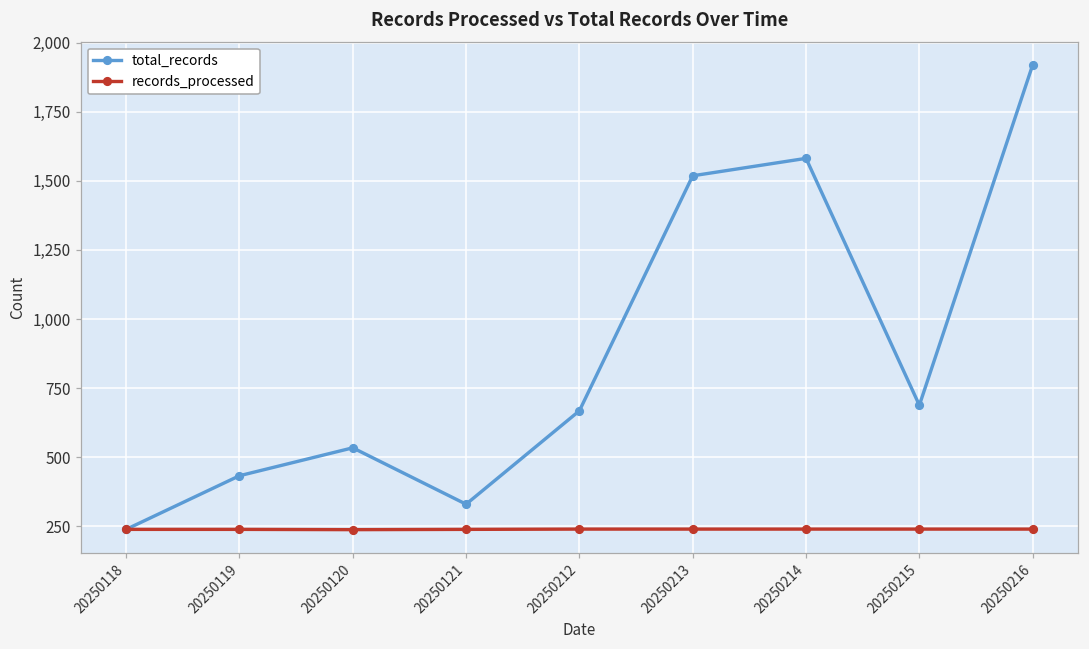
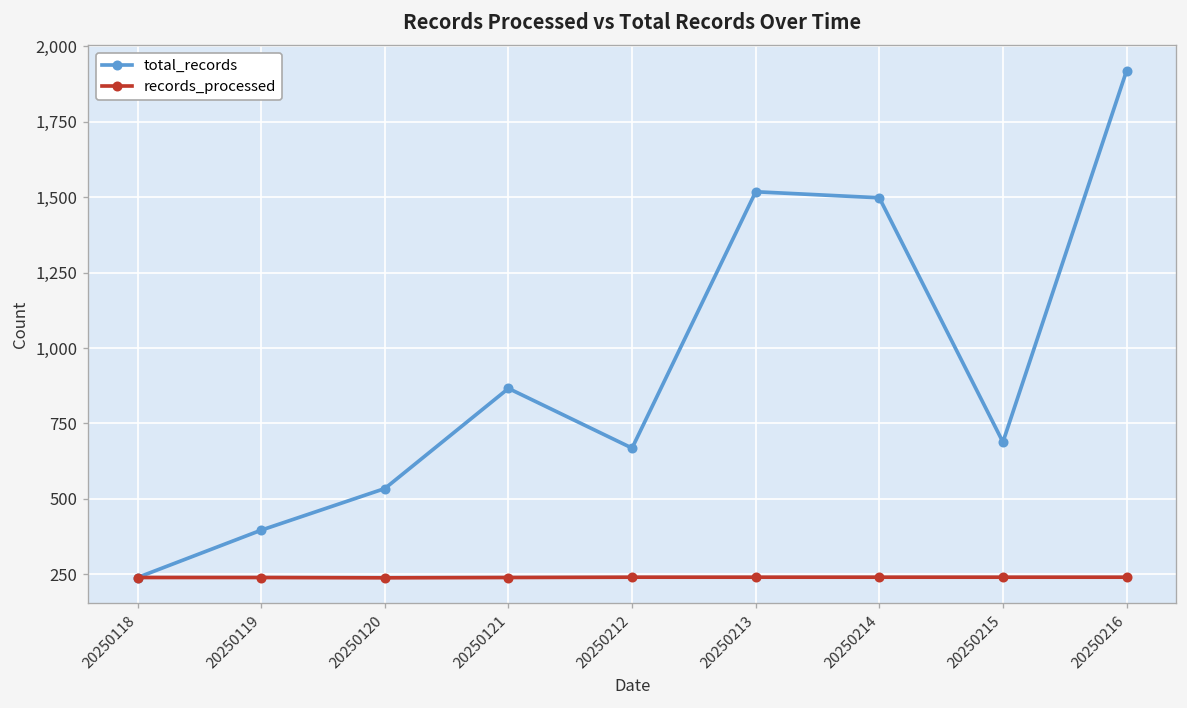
total_records, 20250119: 430 -> 400
total_records, 20250121: 330 -> 870
total_records, 20250214: 1,580 -> 1,500
